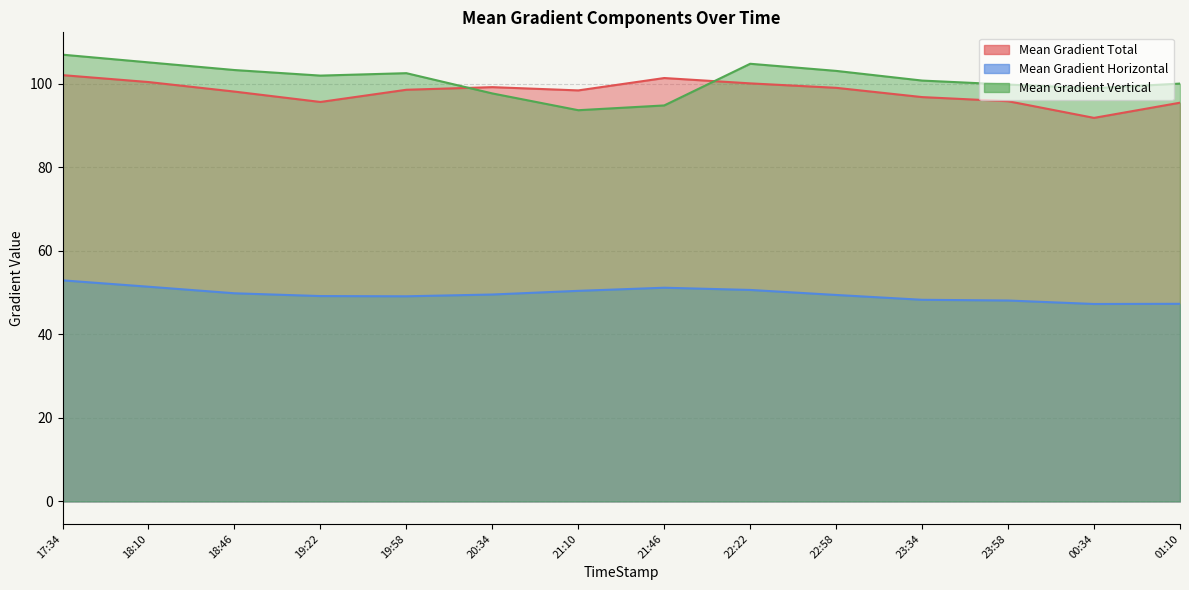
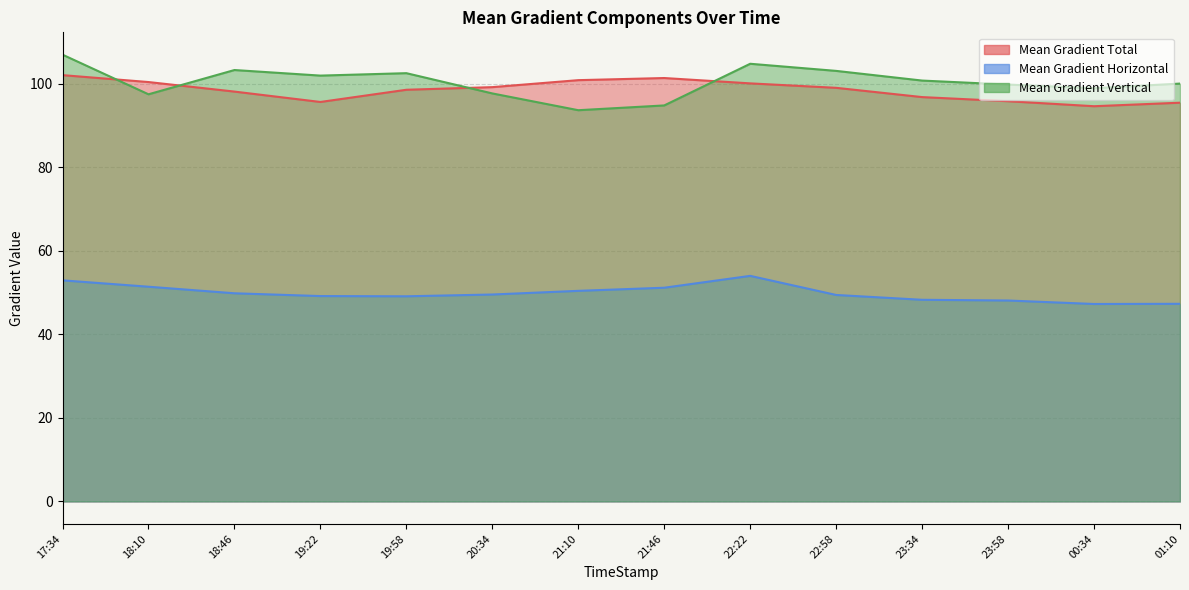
Mean Gradient Vertical, 18:10: 105 -> 98
Mean Gradient Total, 21:10: 98 -> 101
Mean Gradient Horizontal, 22:22: 51 -> 54
Mean Gradient Total, 00:34: 92 -> 95
